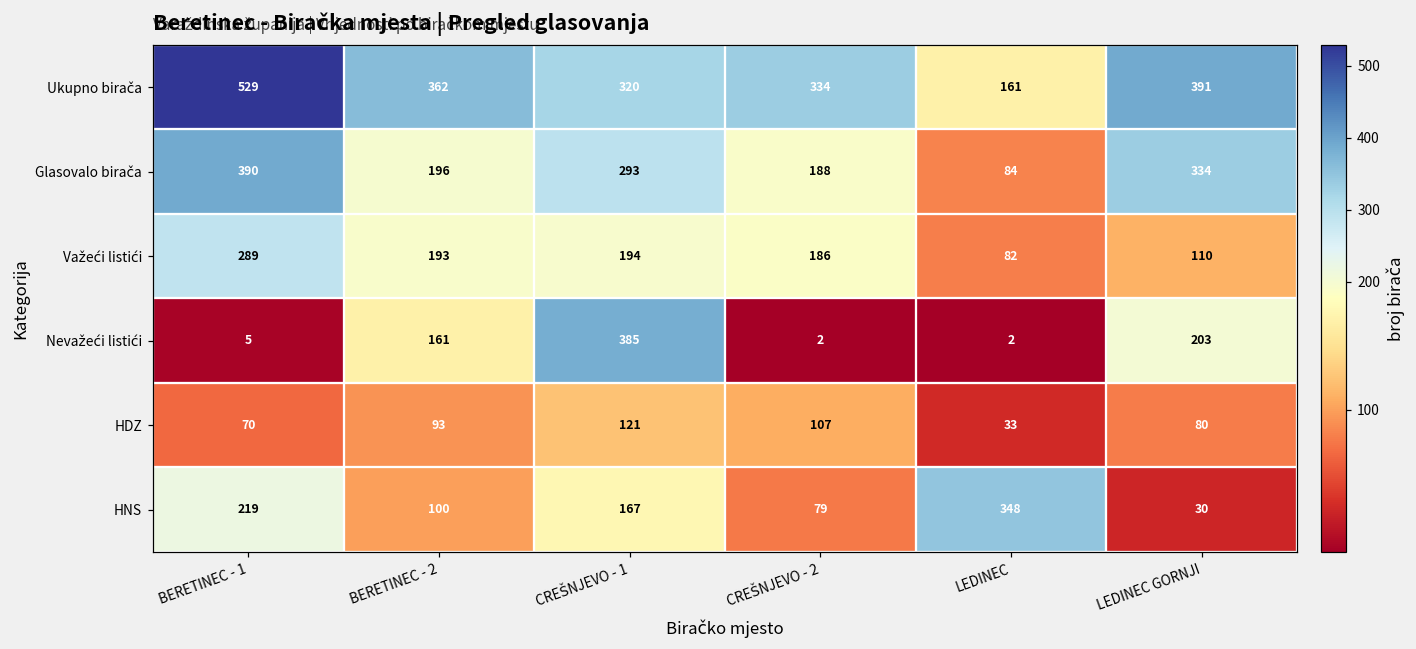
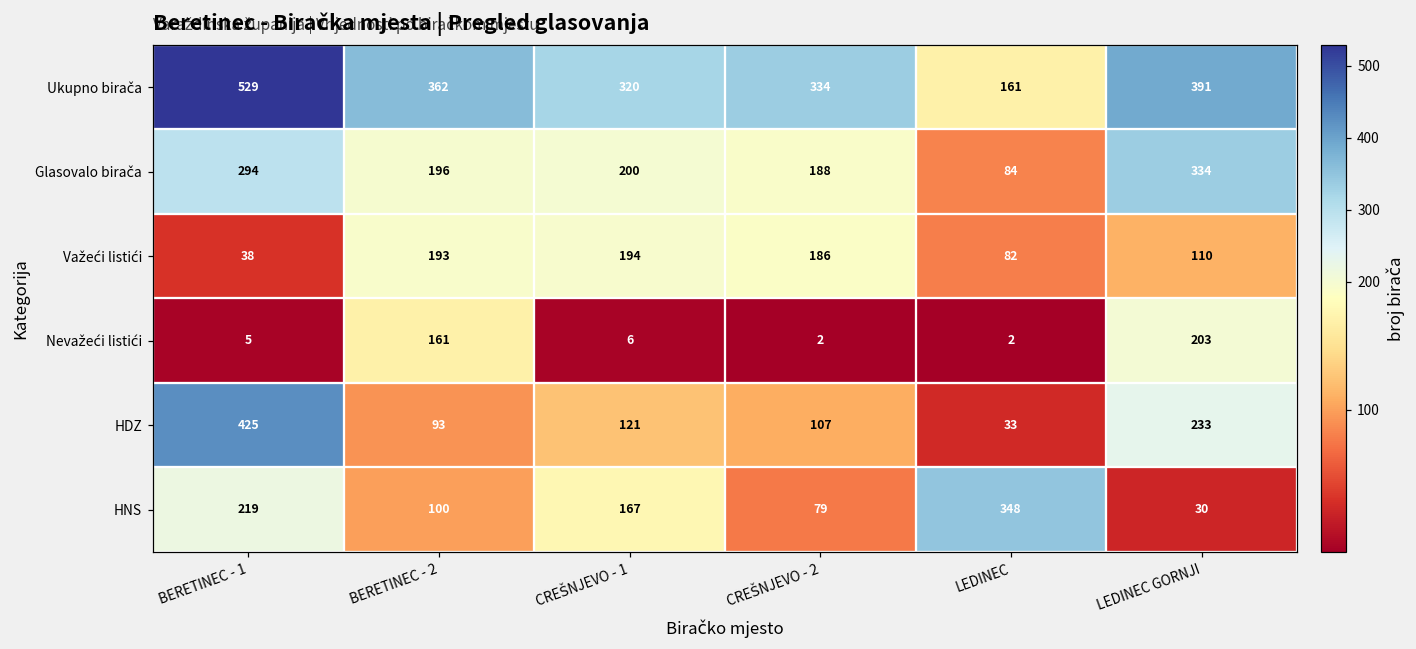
Glasovalo birača, BERETINEC - 1: 390 -> 294
Glasovalo birača, CREŠNJEVO - 1: 293 -> 200
Važeći listići, BERETINEC - 1: 289 -> 38
Nevažeći listići, CREŠNJEVO - 1: 385 -> 6
HDZ, BERETINEC - 1: 70 -> 425
HDZ, LEDINEC GORNJI: 80 -> 233
